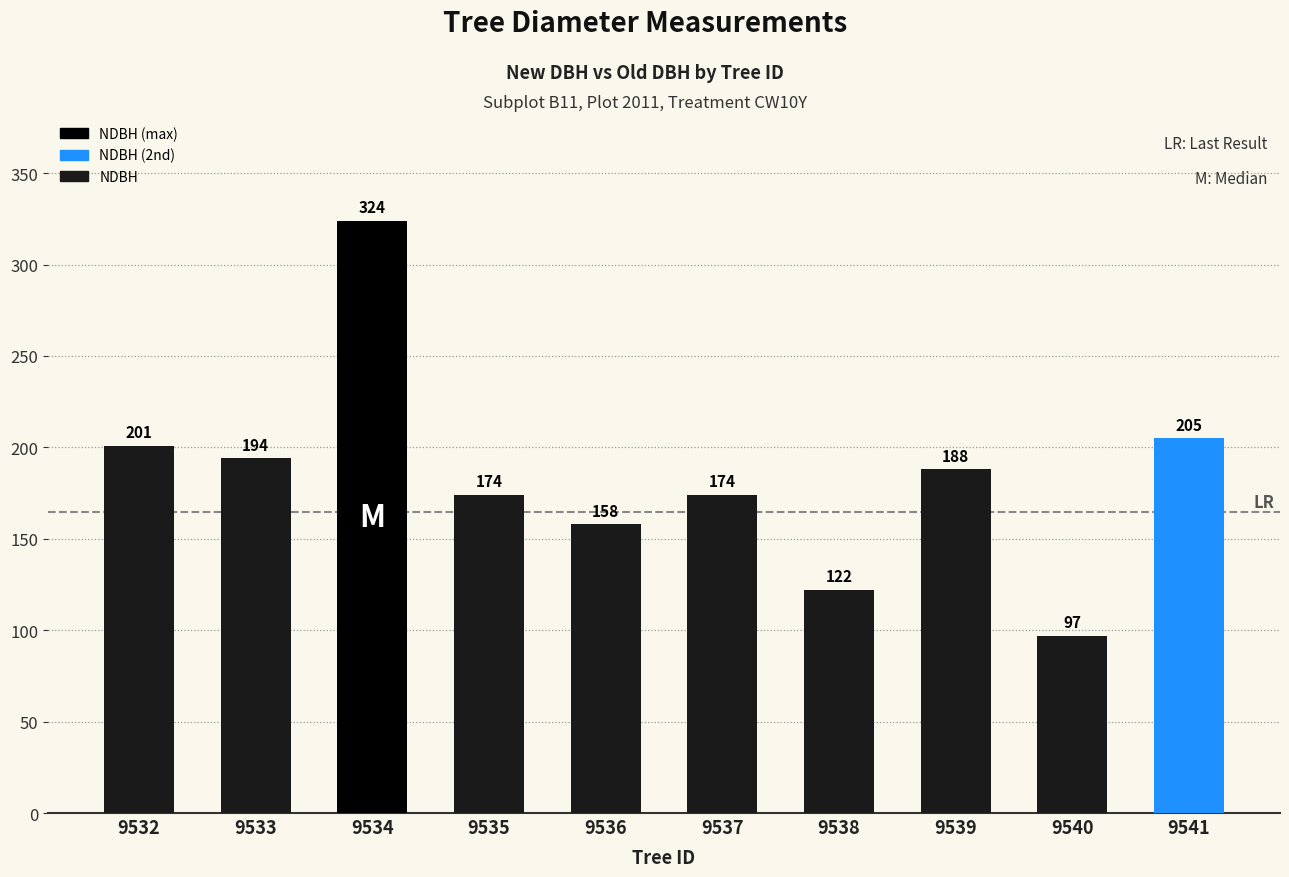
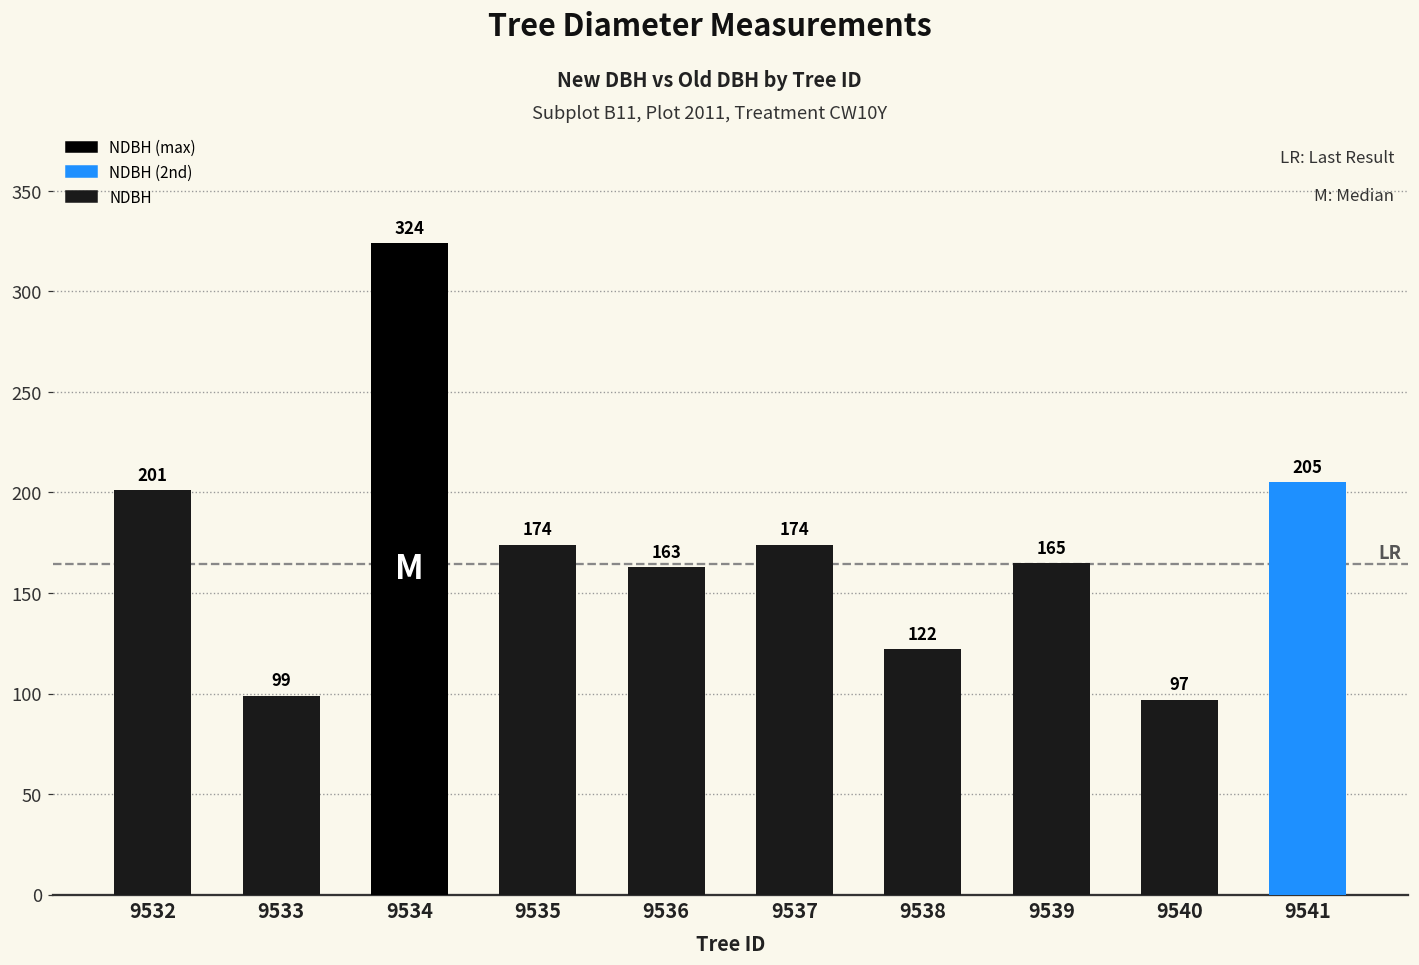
9533: 194 -> 99
9536: 158 -> 163
9539: 188 -> 165
